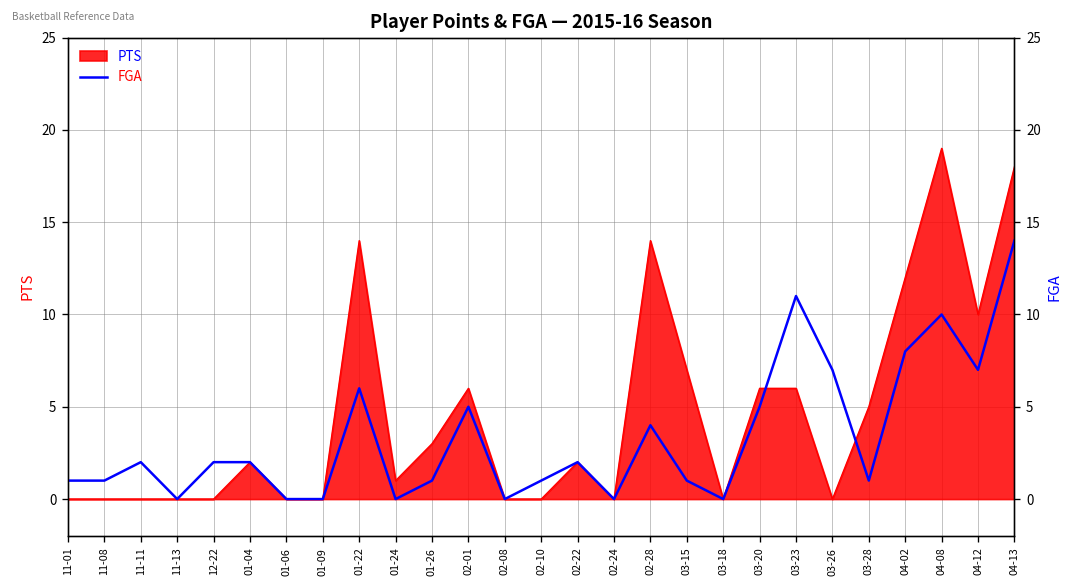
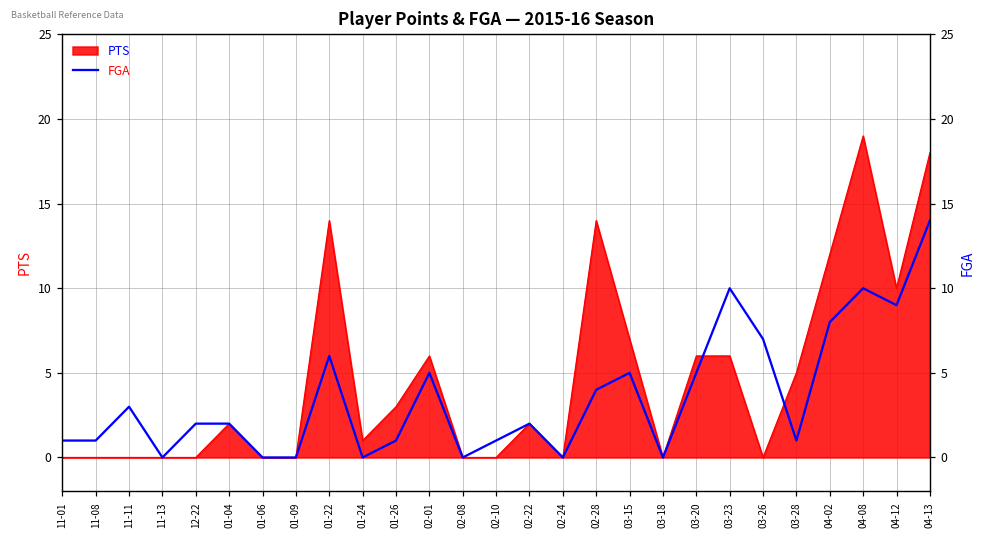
FGA, 11-11: 2 -> 3
FGA, 03-15: 1 -> 5
FGA, 03-23: 11 -> 10
FGA, 04-12: 7 -> 9
